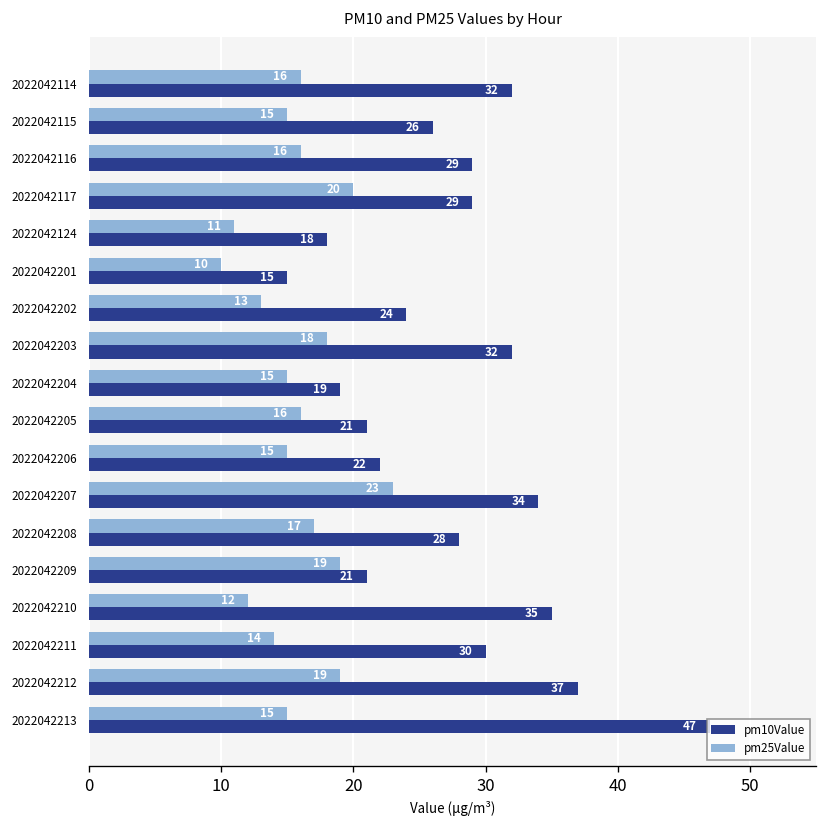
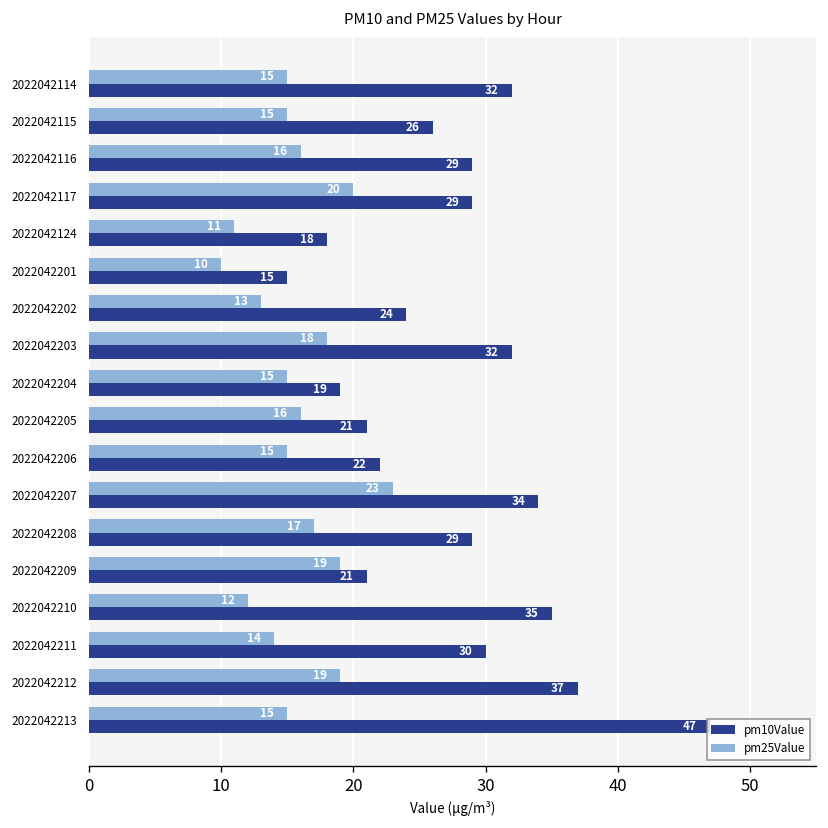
pm25Value, 2022042114: 16 -> 15
pm10Value, 2022042208: 28 -> 29
